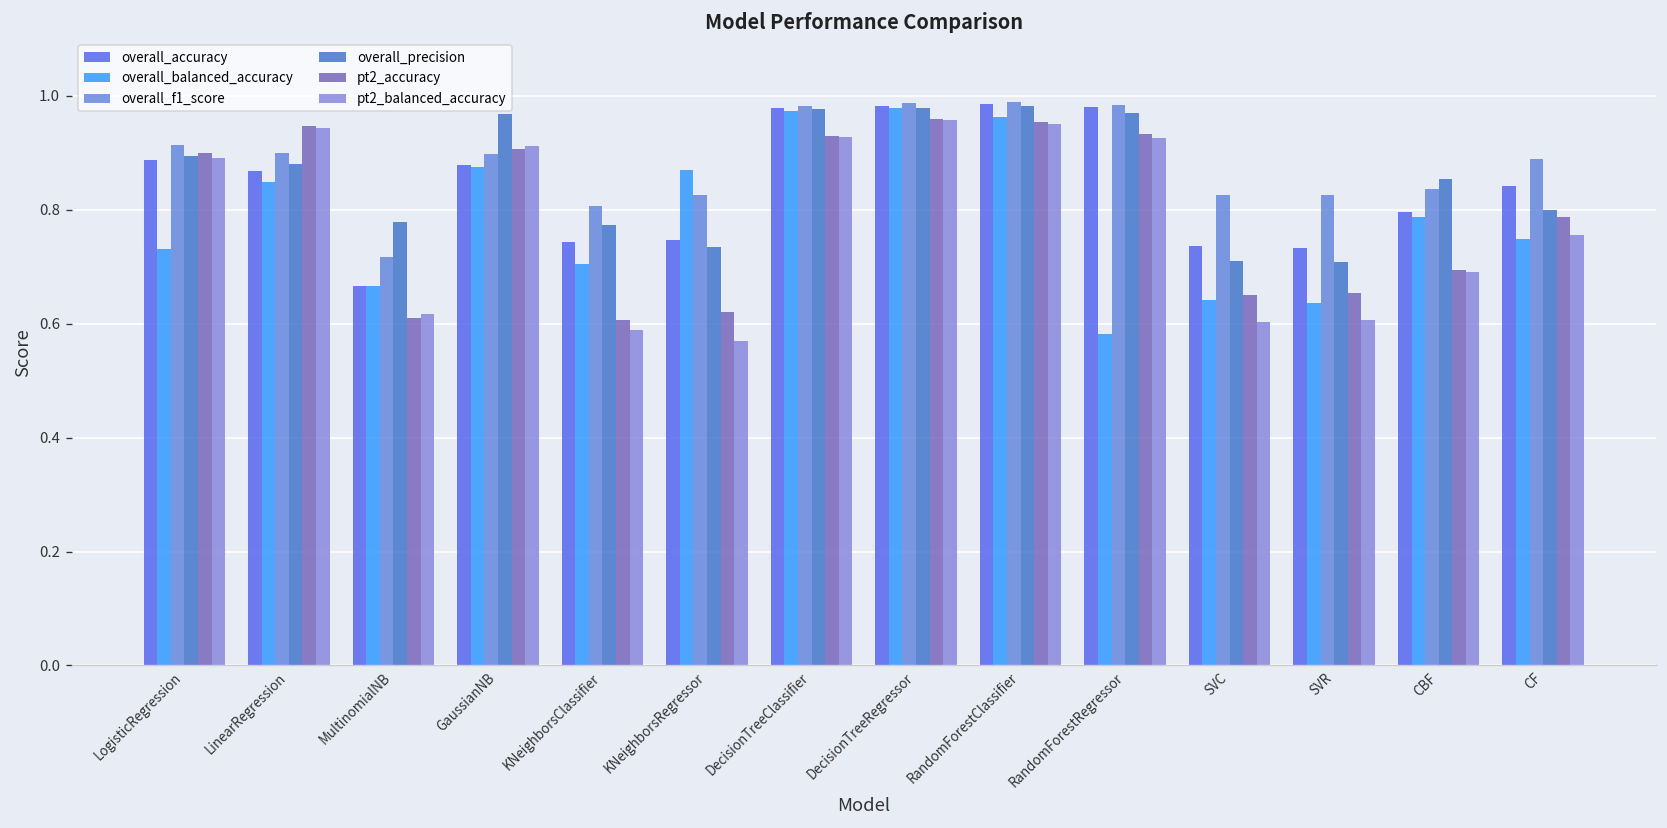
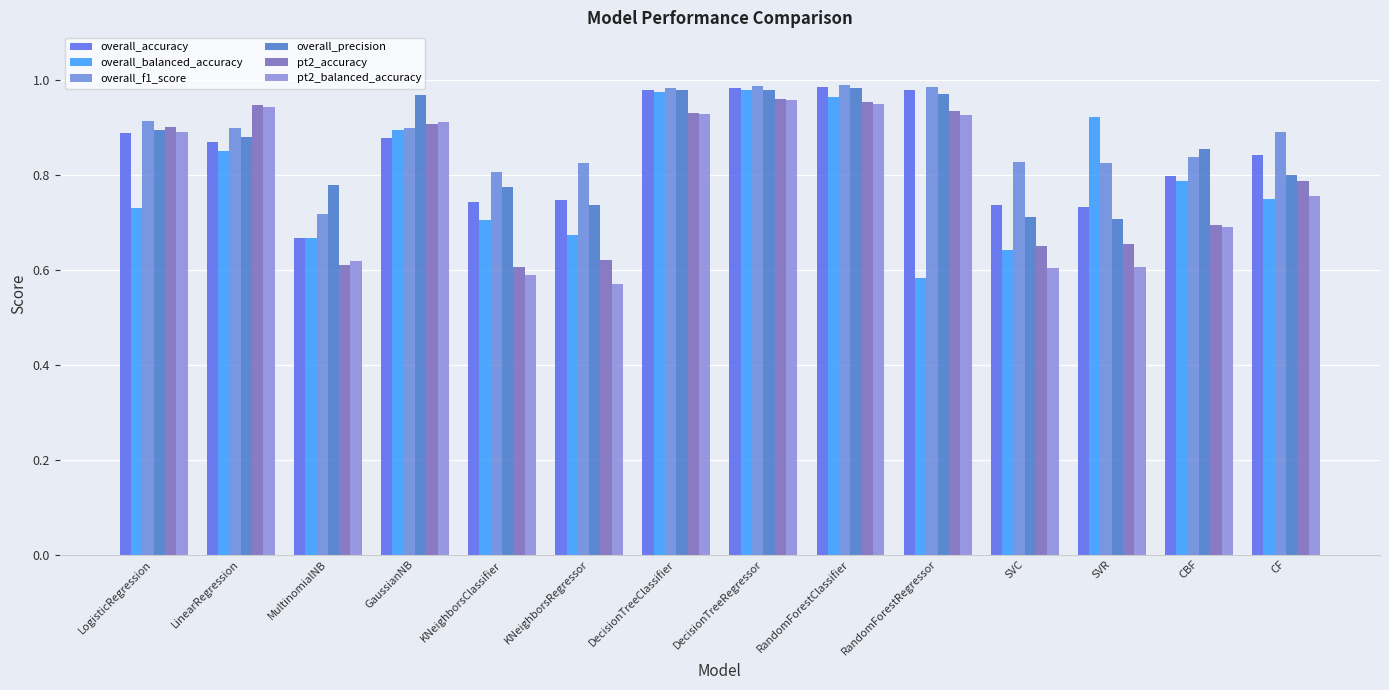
overall_balanced_accuracy, GaussianNB: 0.87 -> 0.89
overall_balanced_accuracy, KNeighborsRegressor: 0.87 -> 0.67
overall_balanced_accuracy, SVR: 0.64 -> 0.92
